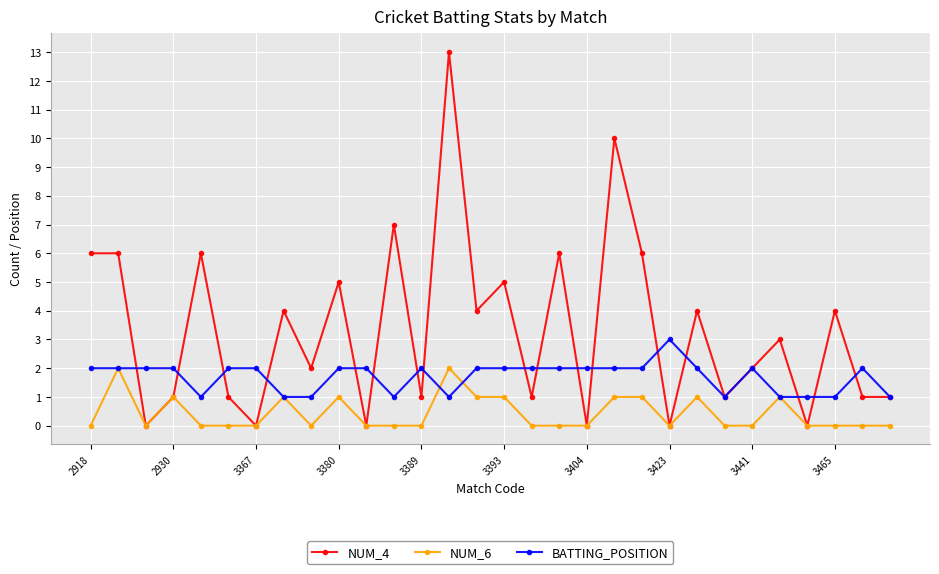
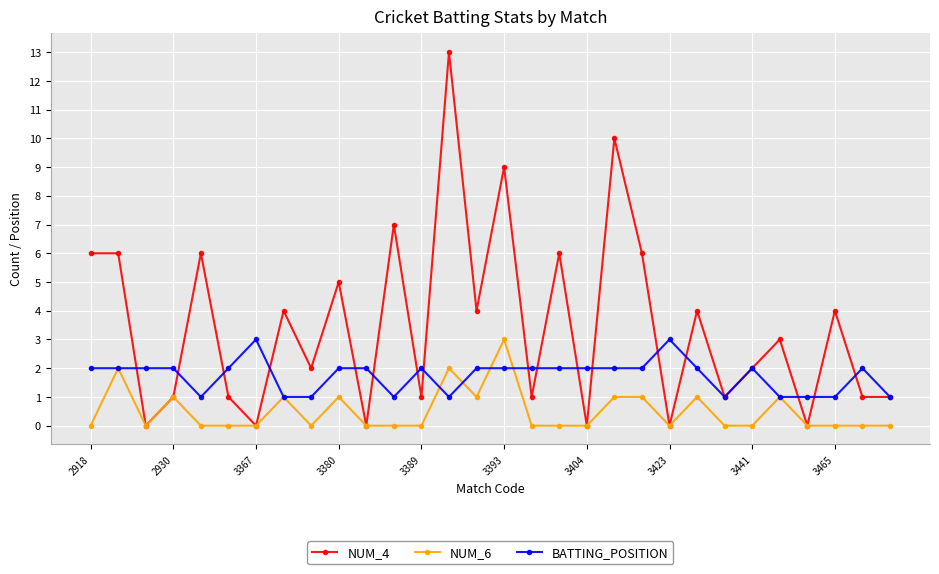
BATTING_POSITION, 3367: 2 -> 3
NUM_4, 3393: 5 -> 9
NUM_6, 3393: 1 -> 3
